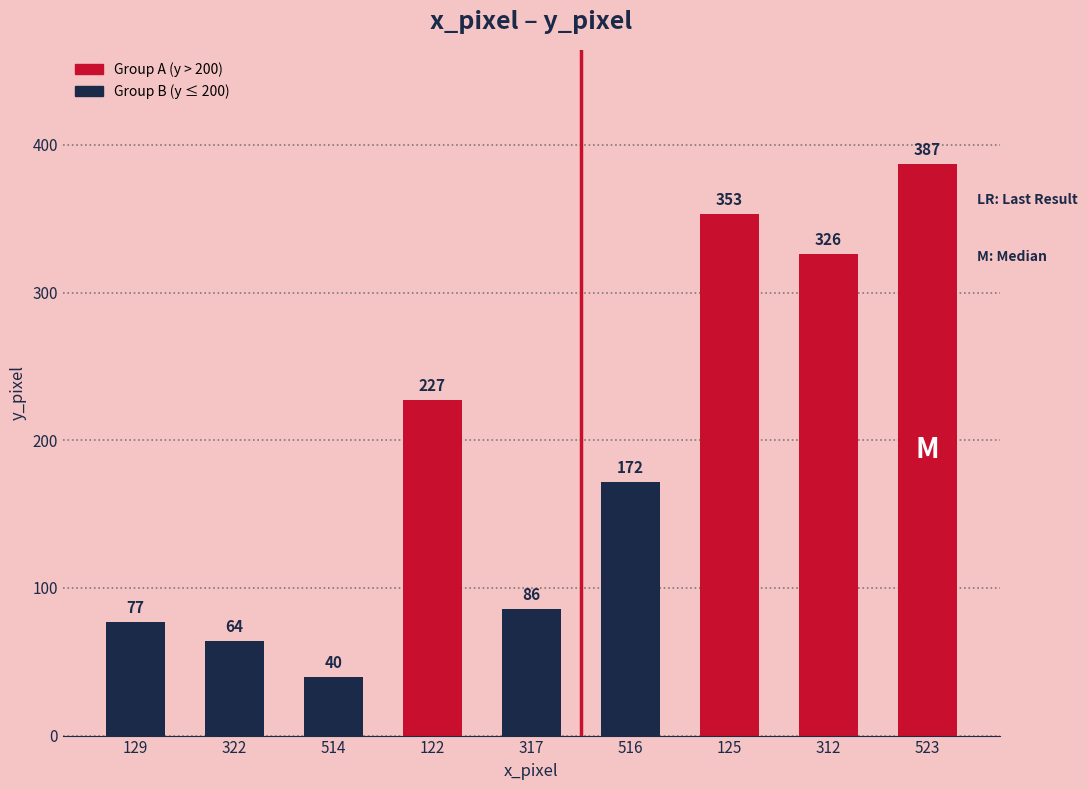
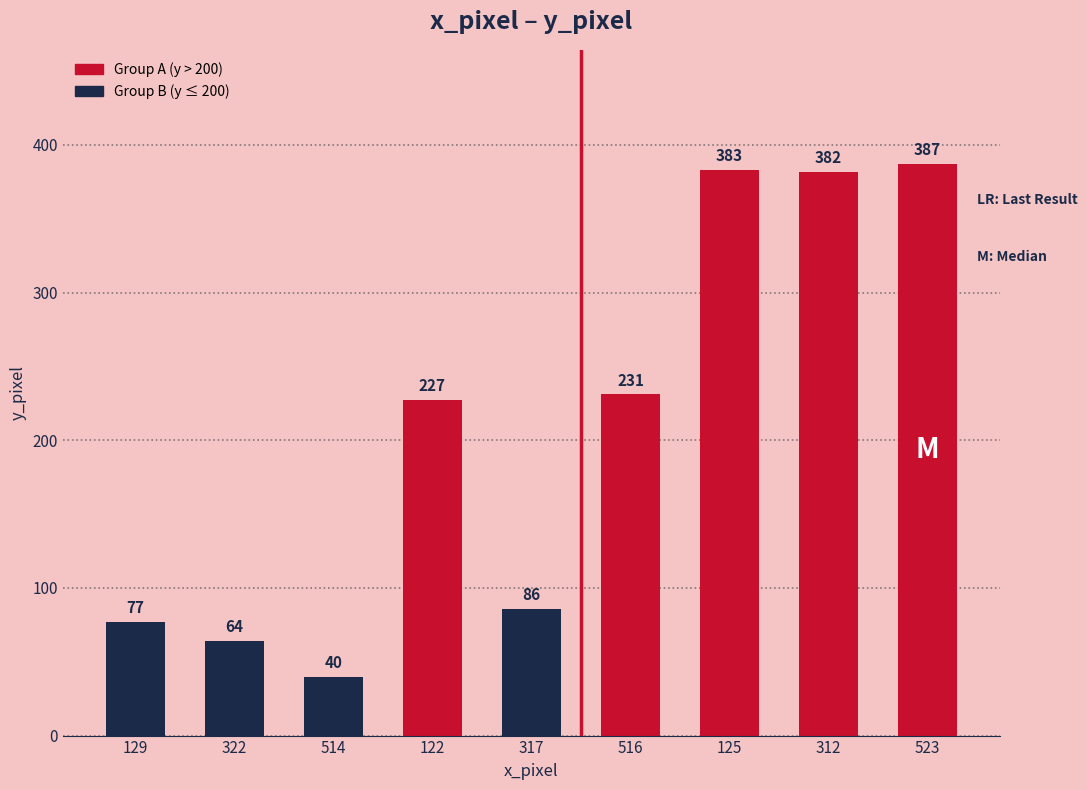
516: 172 -> 231
125: 353 -> 383
312: 326 -> 382
